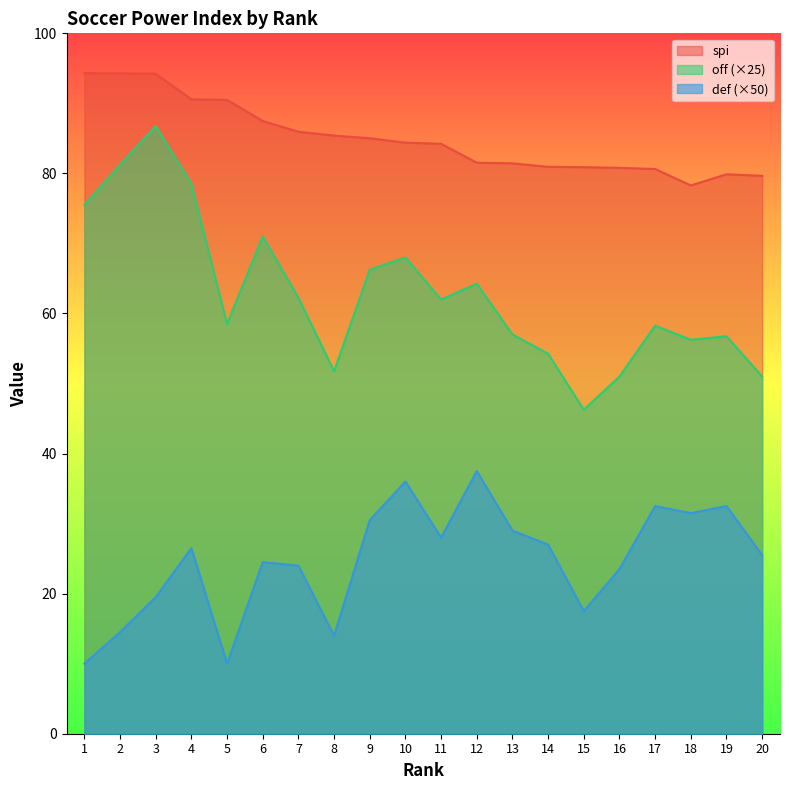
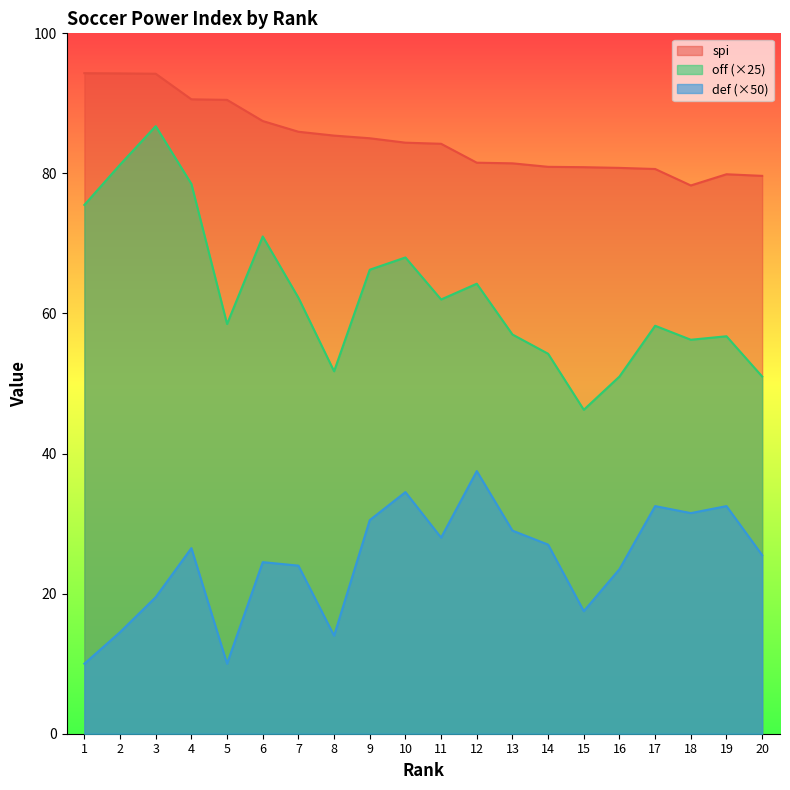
def (×50), 10: 36 -> 35
